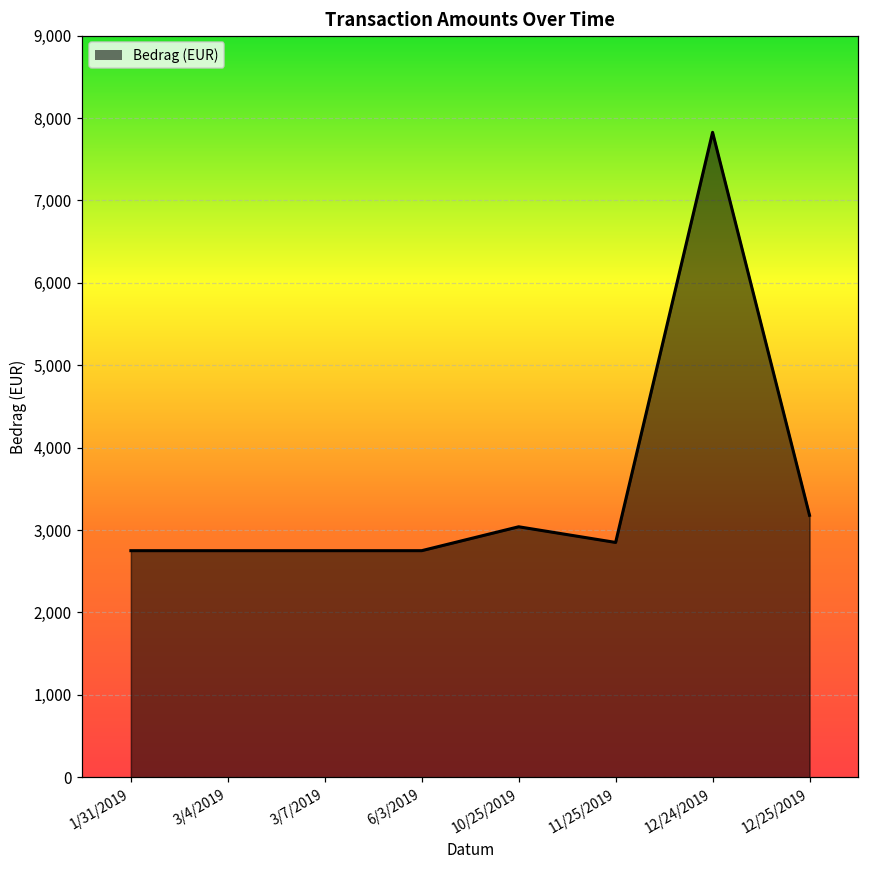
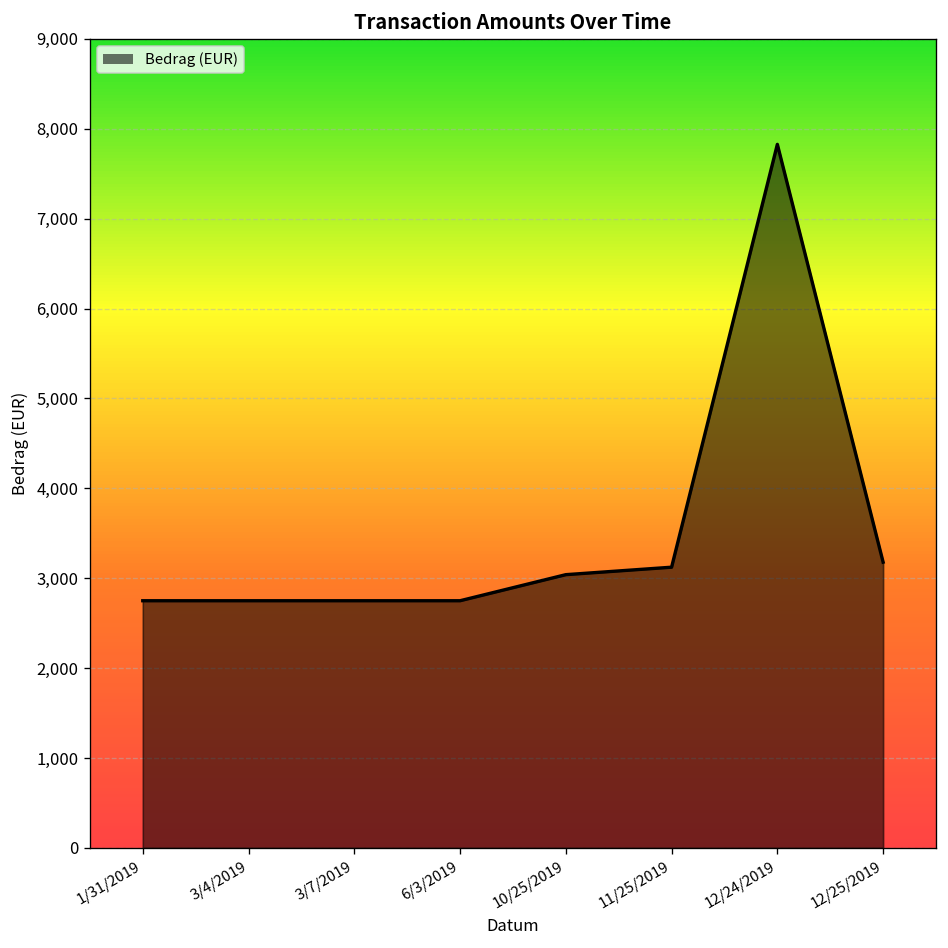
11/25/2019: 2,900 -> 3,100
